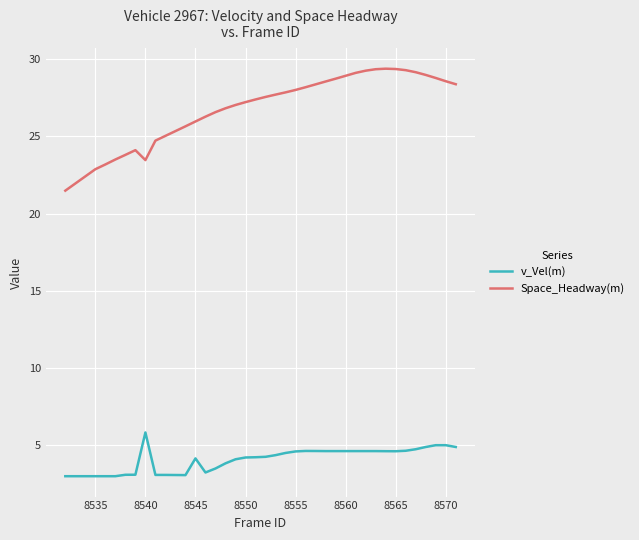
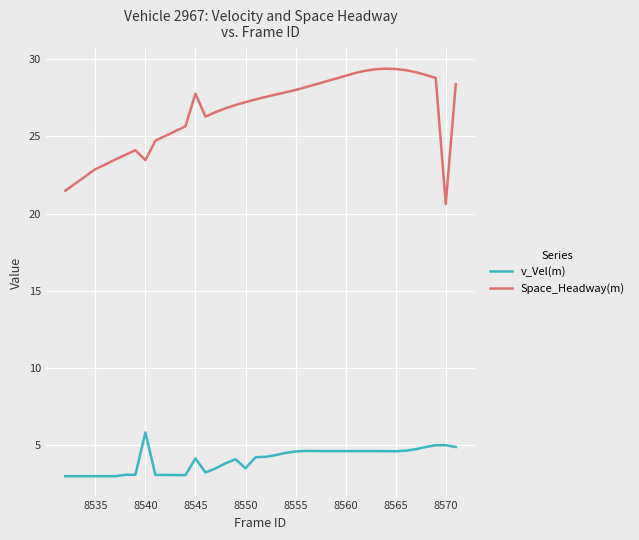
Space_Headway(m), 8545: 26.0 -> 27.8
v_Vel(m), 8550: 4.2 -> 3.5
Space_Headway(m), 8570: 28.6 -> 20.6
